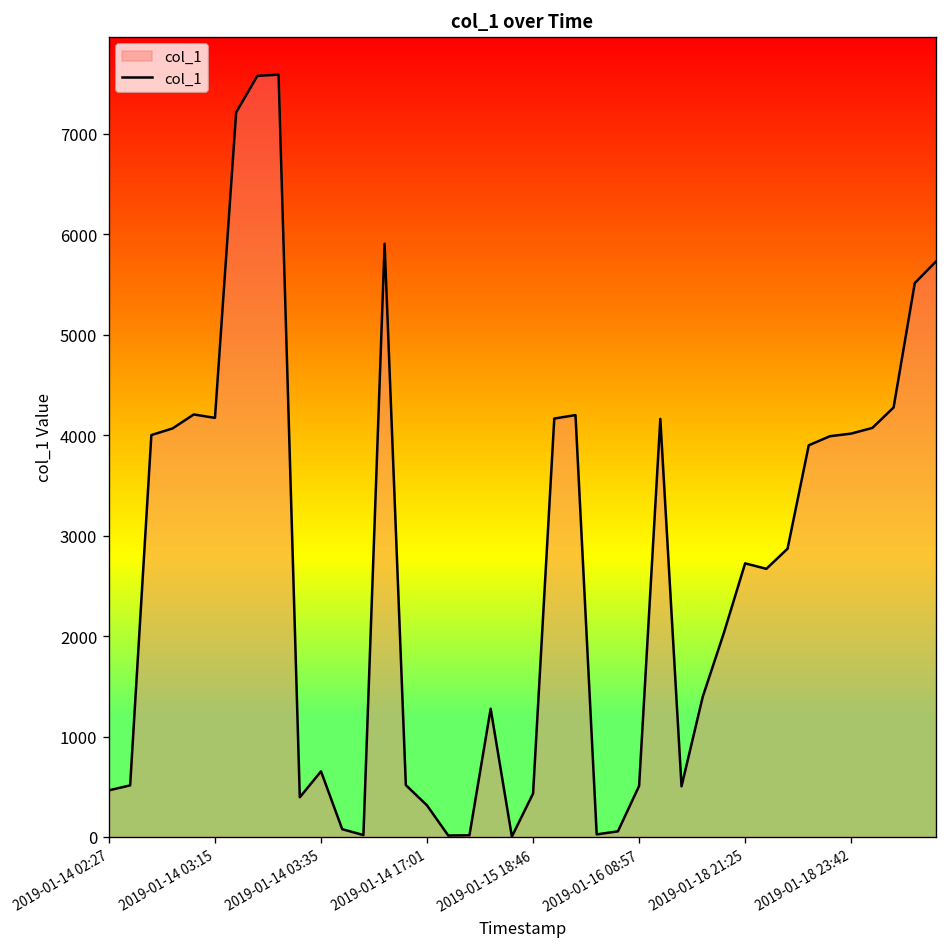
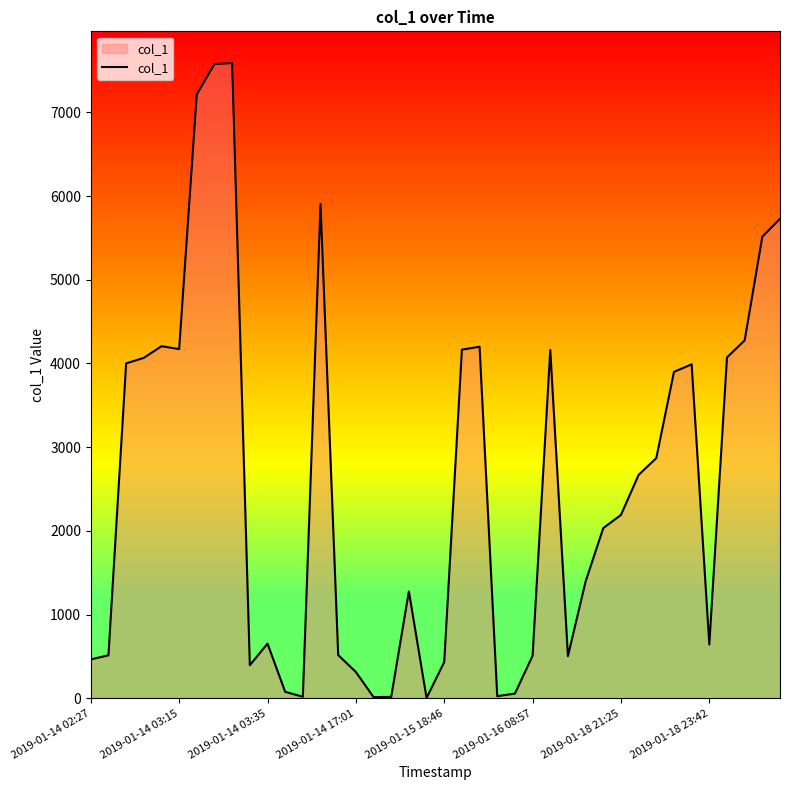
2019-01-18 21:25: 2700 -> 2200
2019-01-18 23:42: 4000 -> 600
